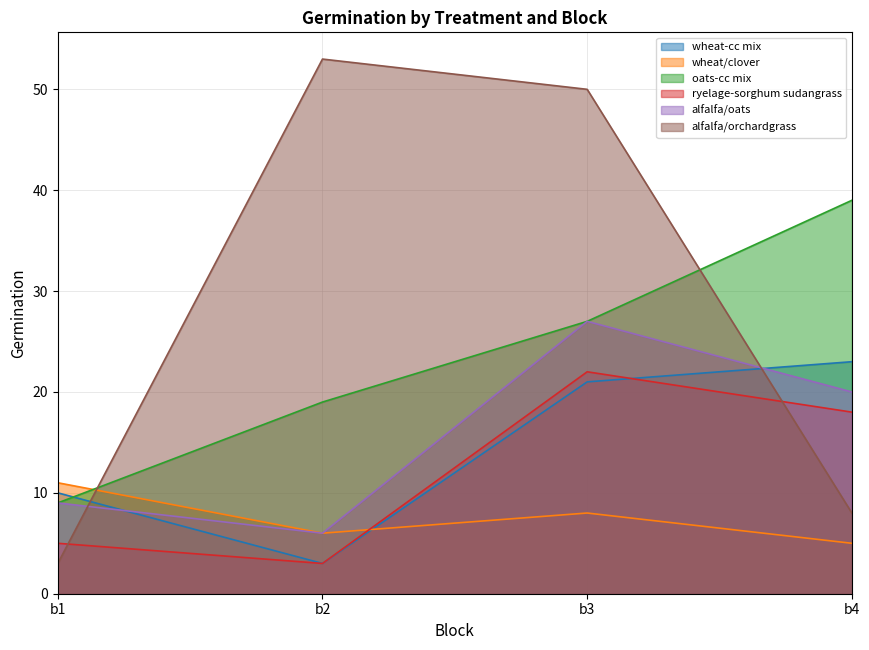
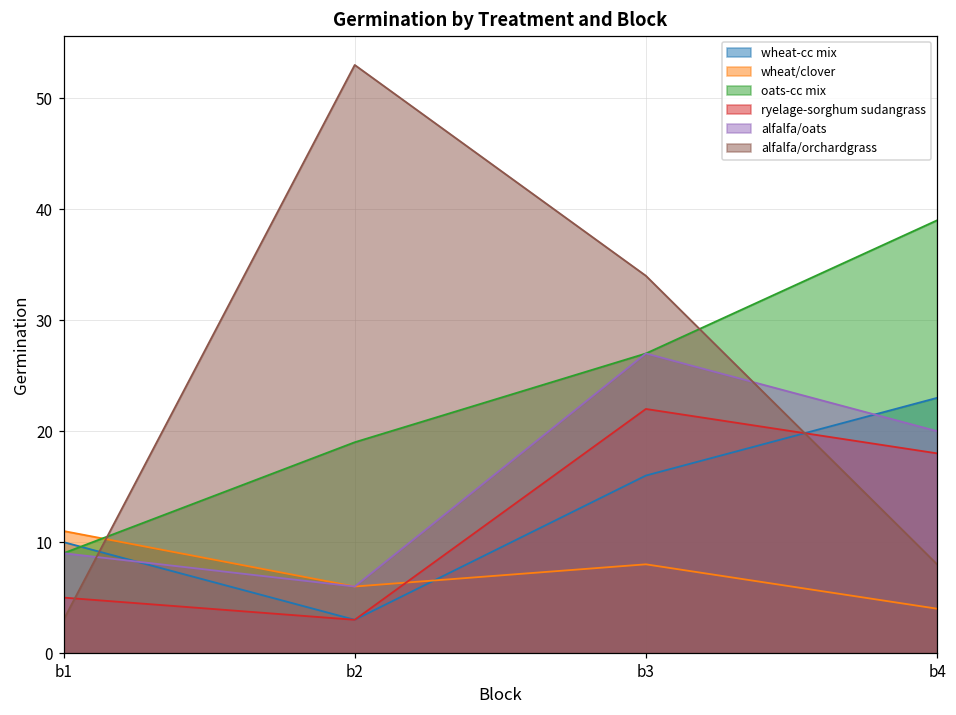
wheat-cc mix, b3: 21 -> 16
alfalfa/orchardgrass, b3: 50 -> 34
wheat/clover, b4: 5 -> 4
